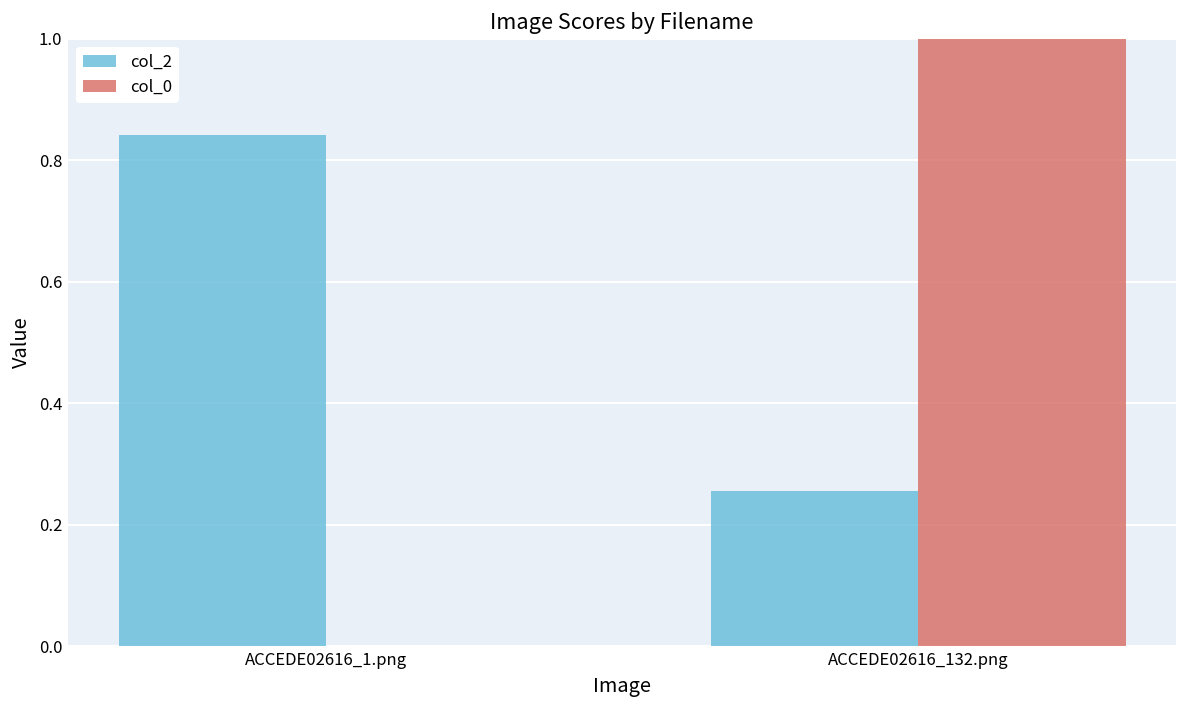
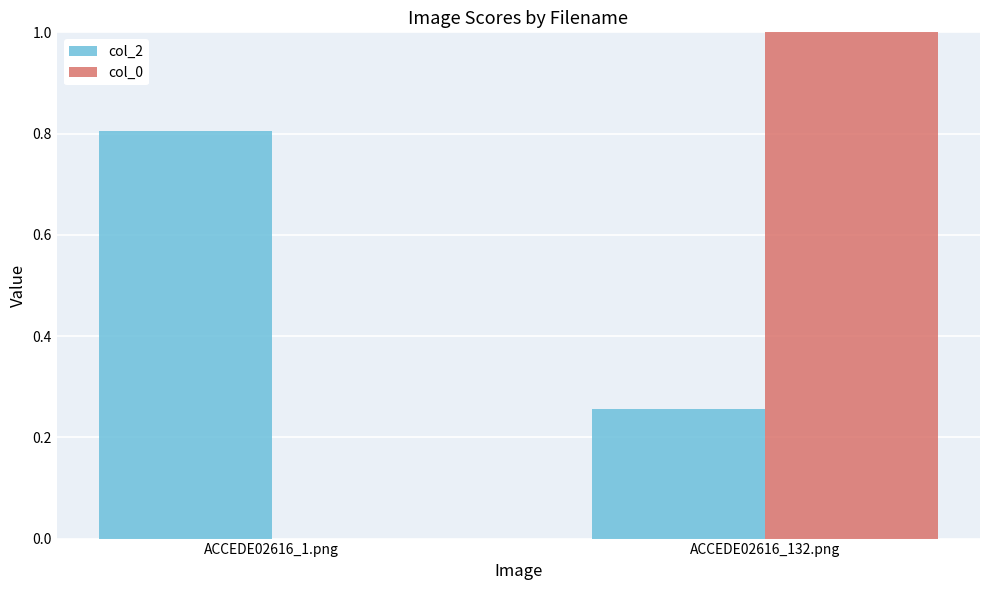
col_2, ACCEDE02616_1.png: 0.84 -> 0.80
